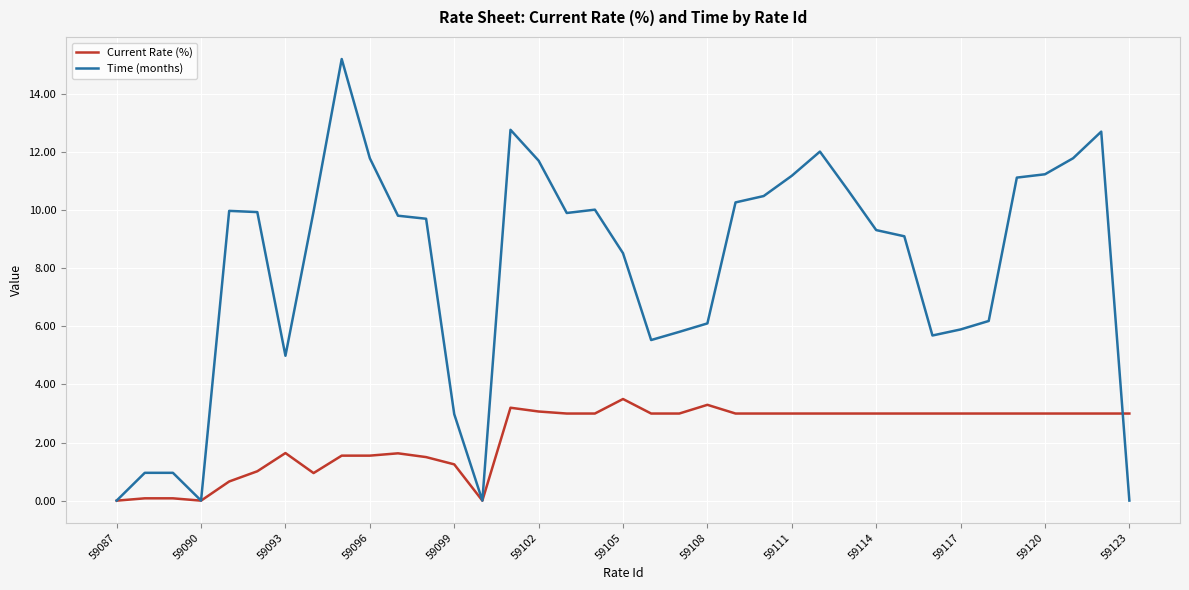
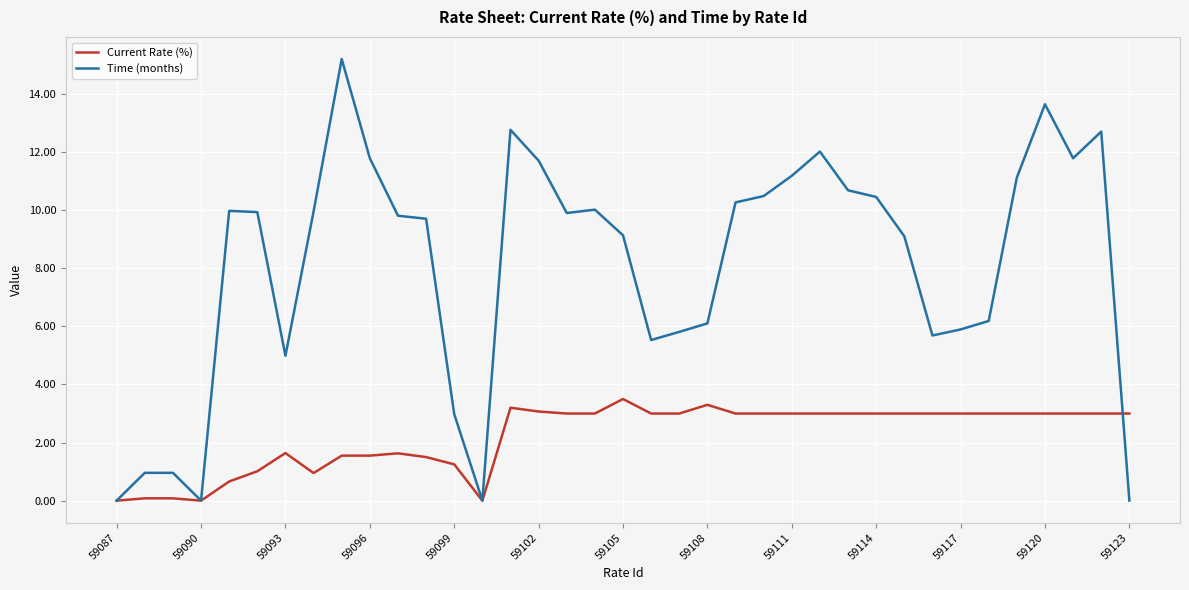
Time (months), 59105: 8.5 -> 9.1
Time (months), 59114: 9.3 -> 10.5
Time (months), 59120: 11.2 -> 13.7
